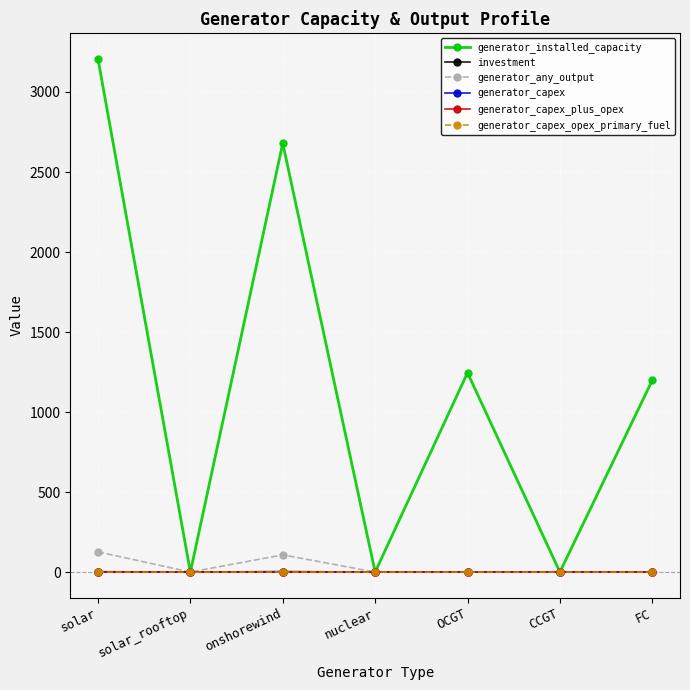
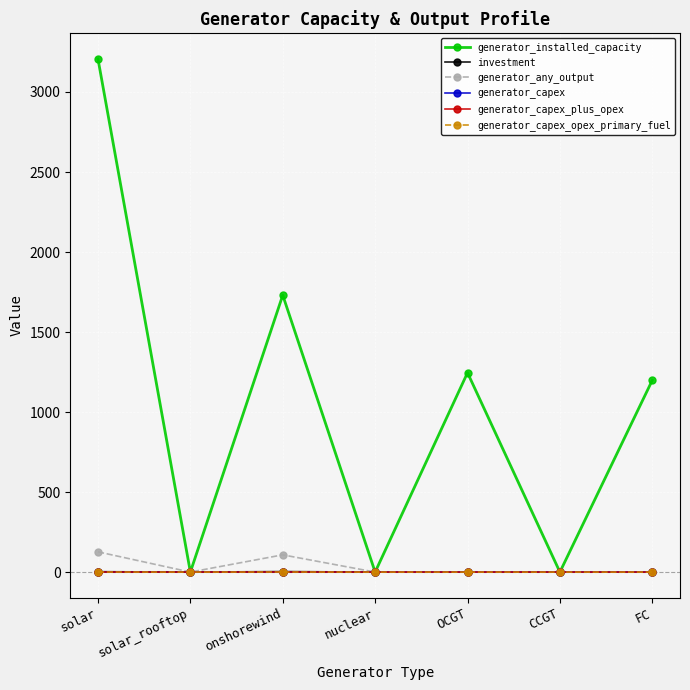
generator_installed_capacity, onshorewind: 2680 -> 1730
